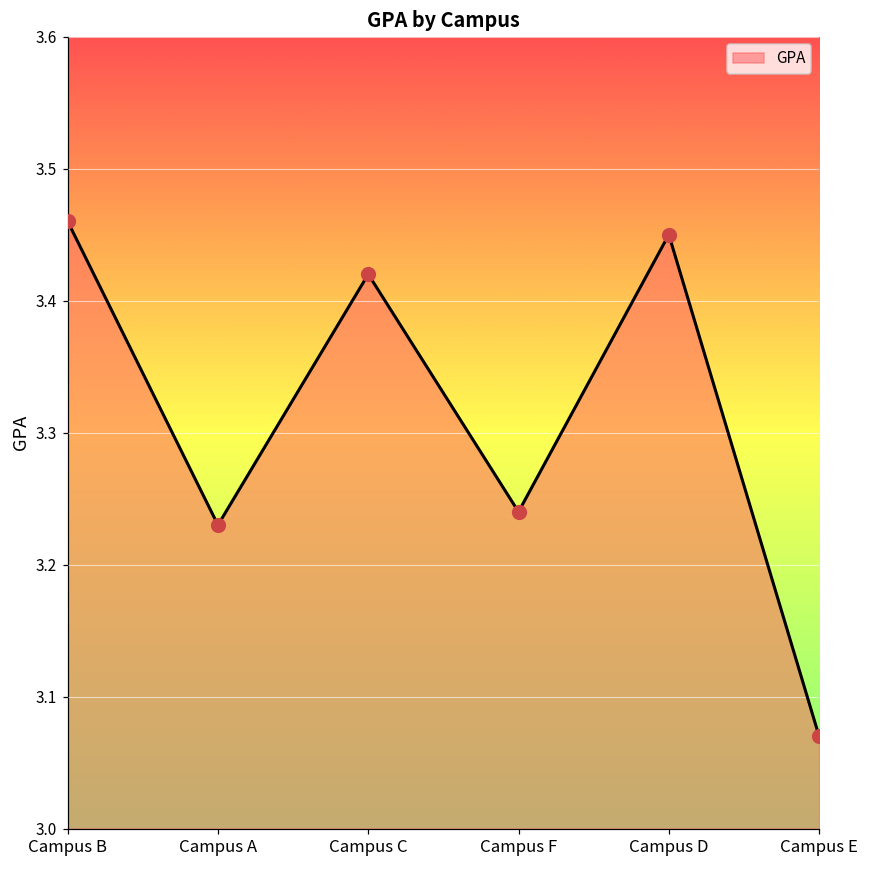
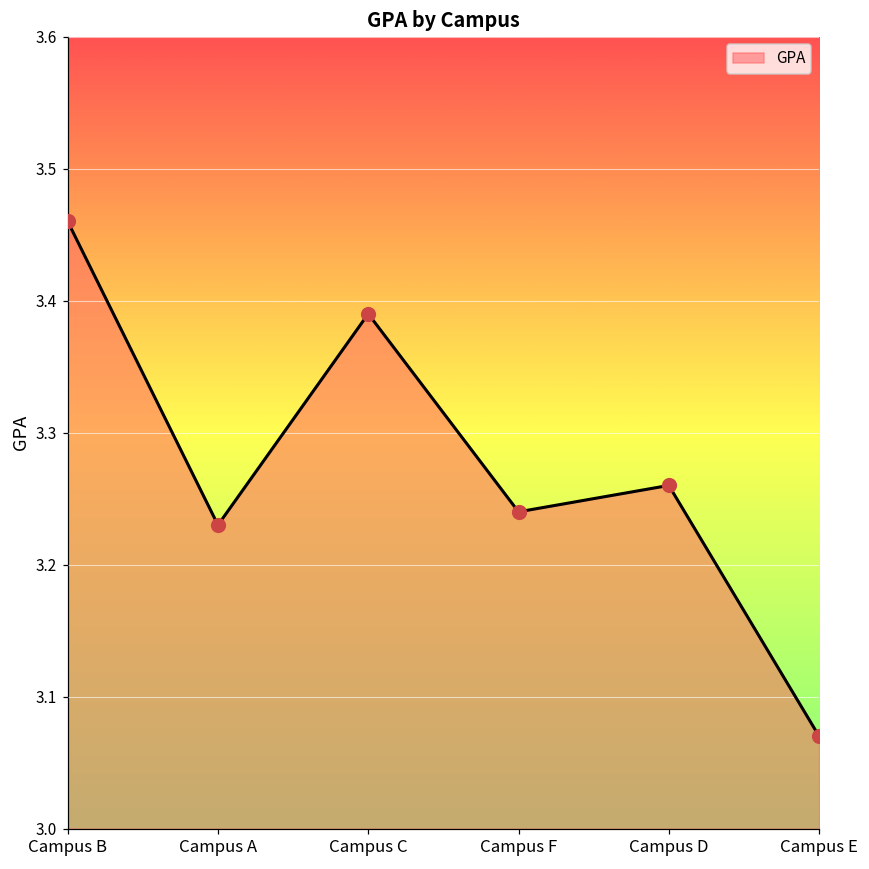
Campus C: 3.42 -> 3.39
Campus D: 3.45 -> 3.26
